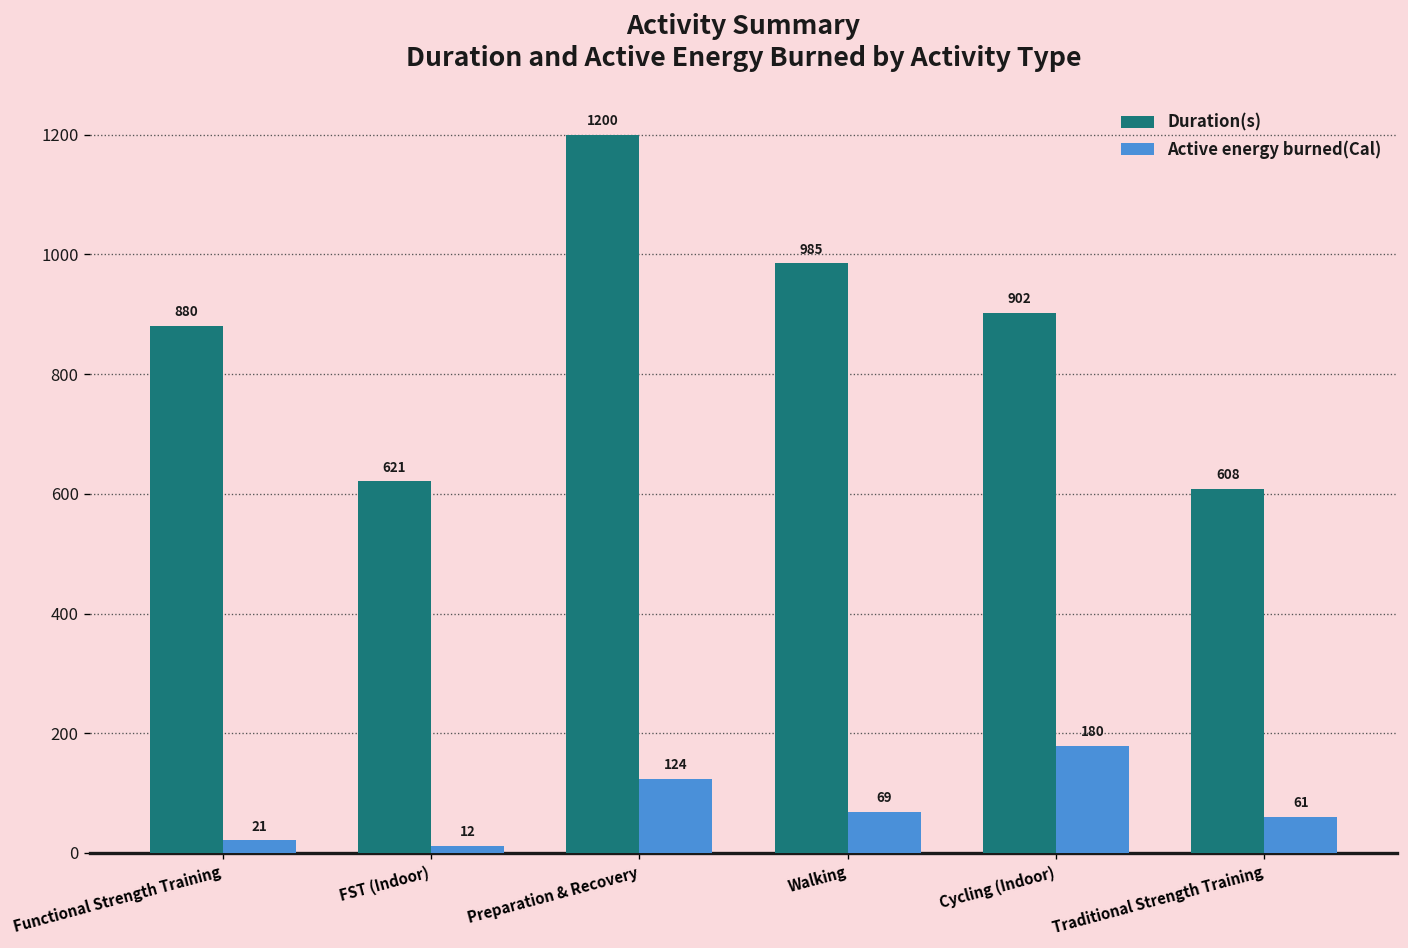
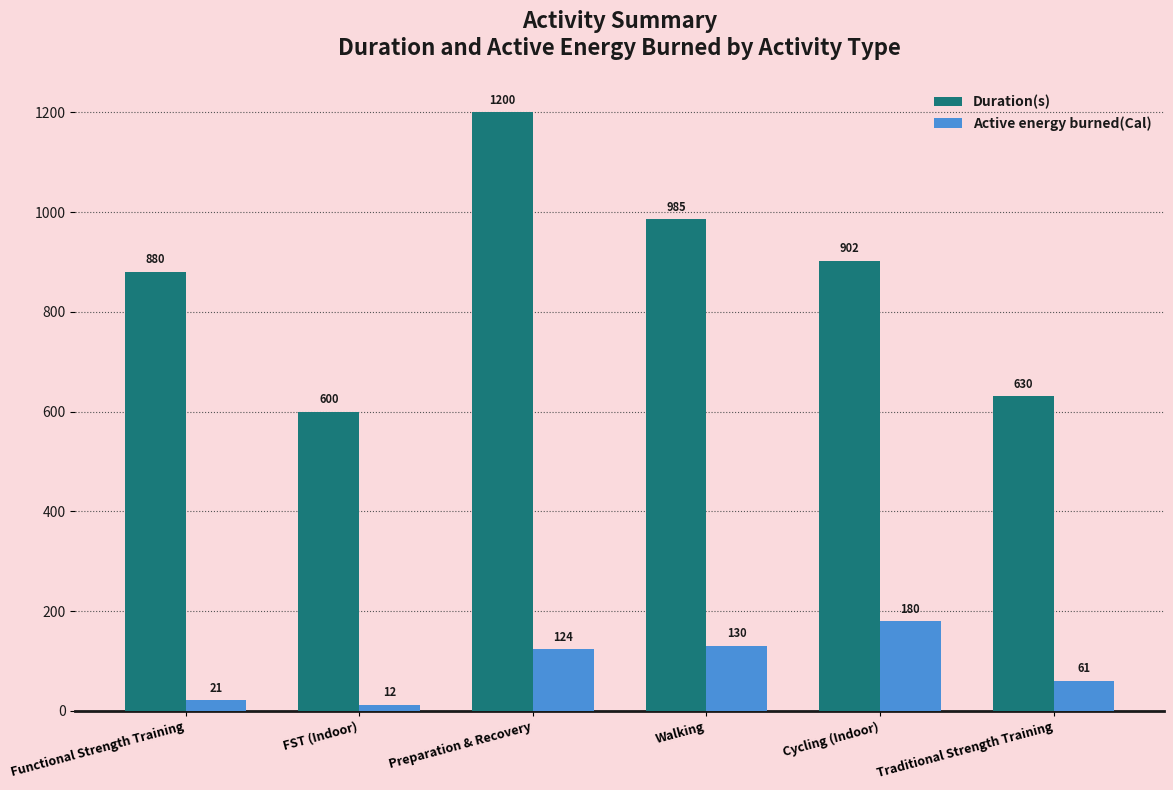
Duration(s), FST (Indoor): 621 -> 600
Active energy burned(Cal), Walking: 69 -> 130
Duration(s), Traditional Strength Training: 608 -> 630
